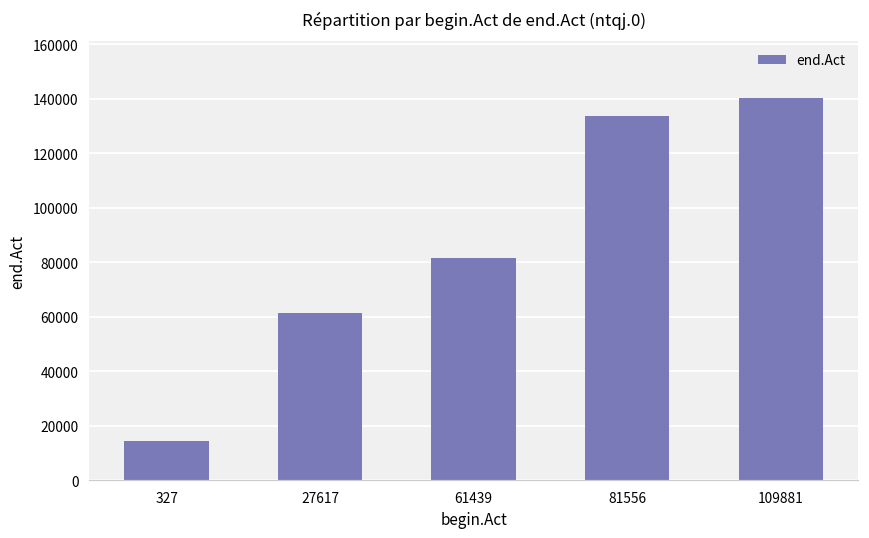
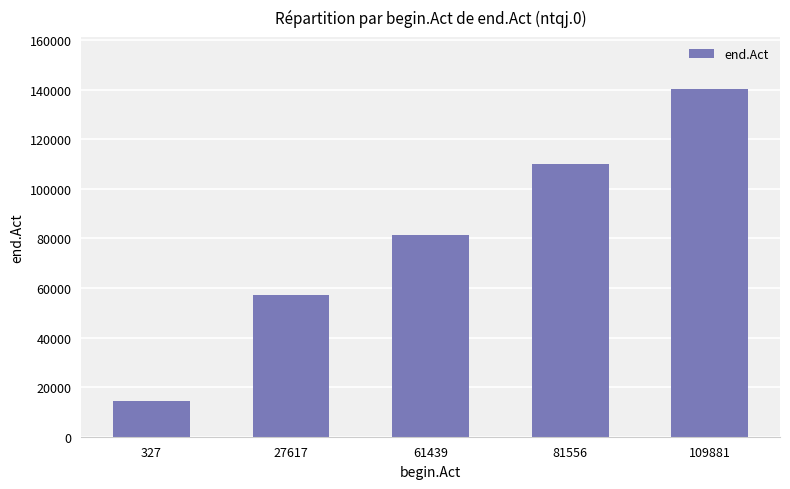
27617: 61000 -> 57000
81556: 134000 -> 110000
